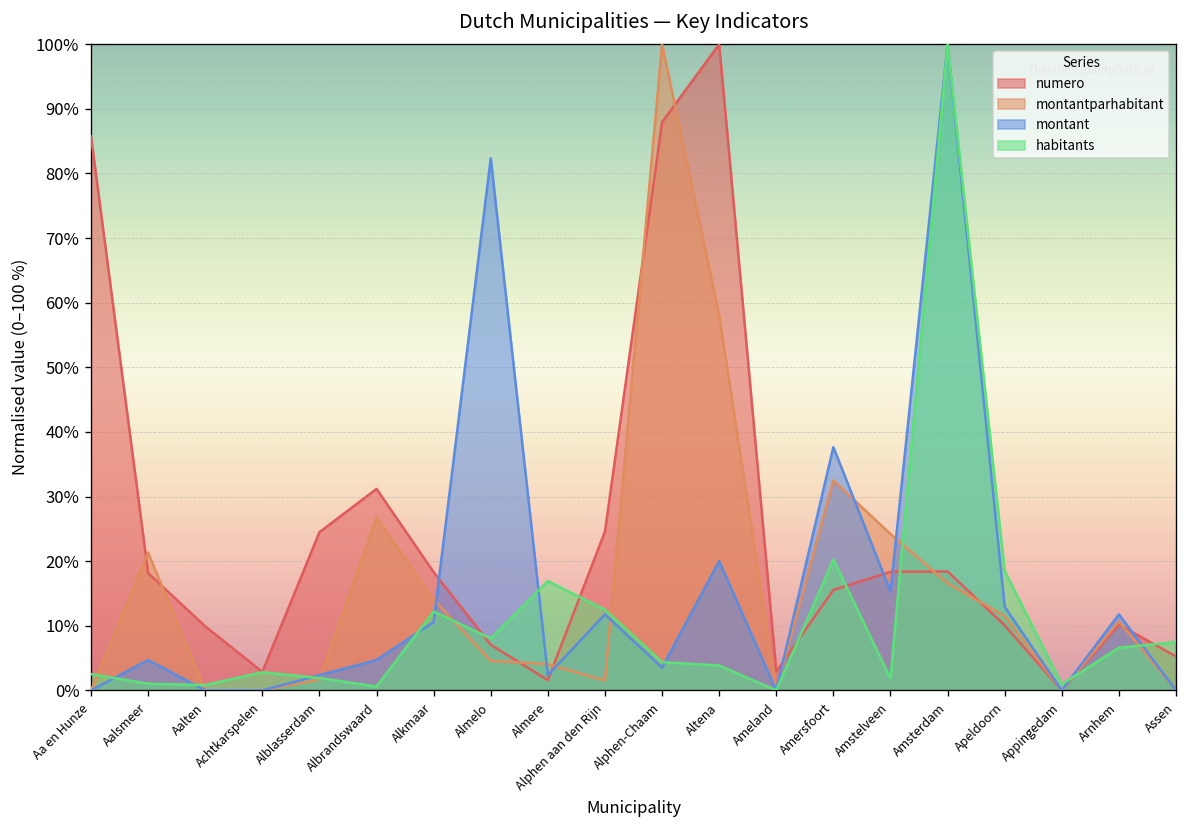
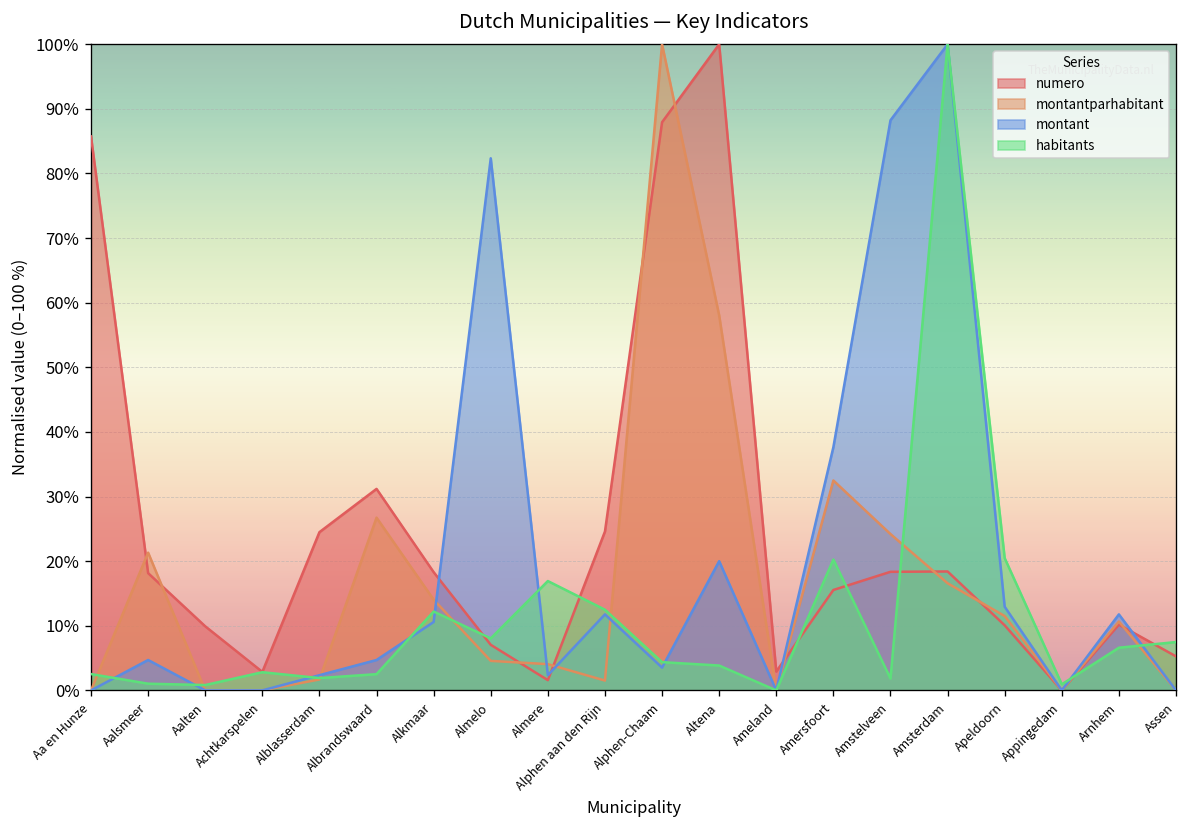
habitants, Albrandswaard: 1% -> 3%
montant, Amstelveen: 15% -> 88%
habitants, Apeldoorn: 18% -> 20%
